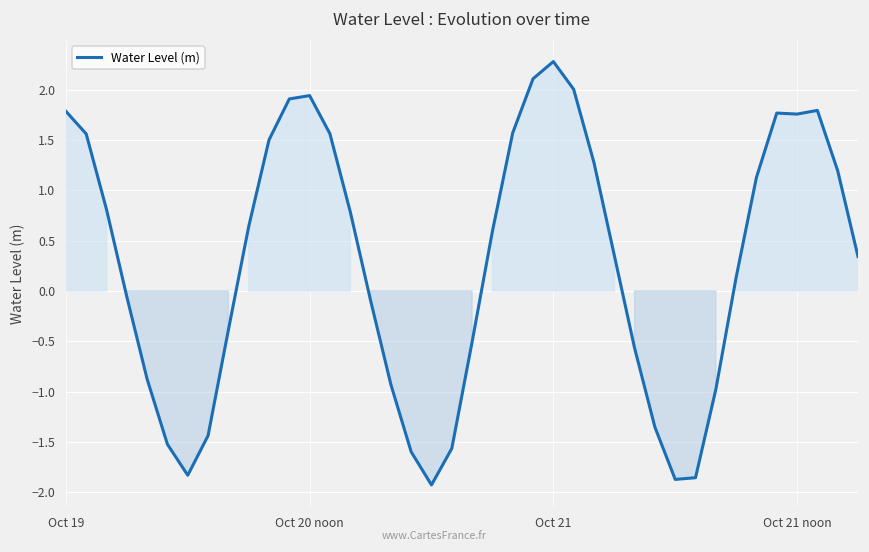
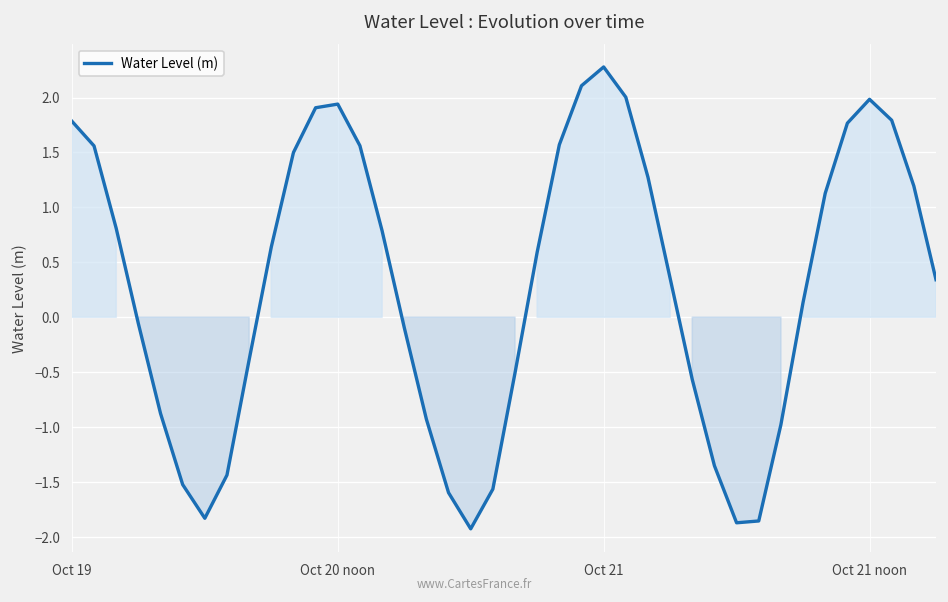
Oct 21 noon: 1.8 -> 2.0
